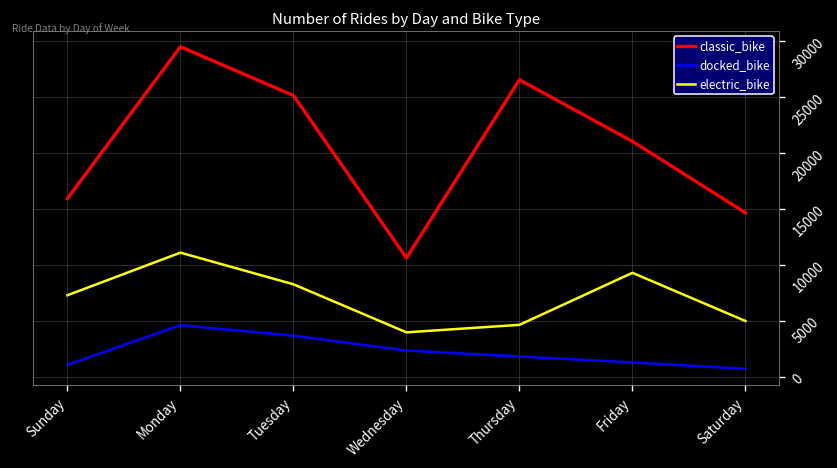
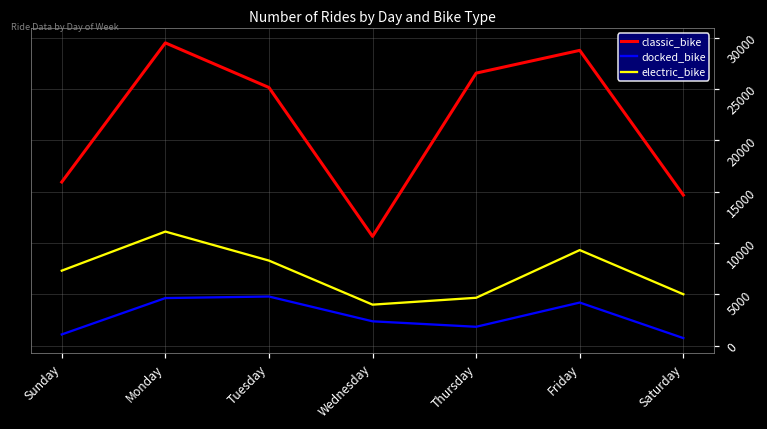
docked_bike, Tuesday: 4000 -> 5000
classic_bike, Friday: 21000 -> 29000
docked_bike, Friday: 1000 -> 4000
